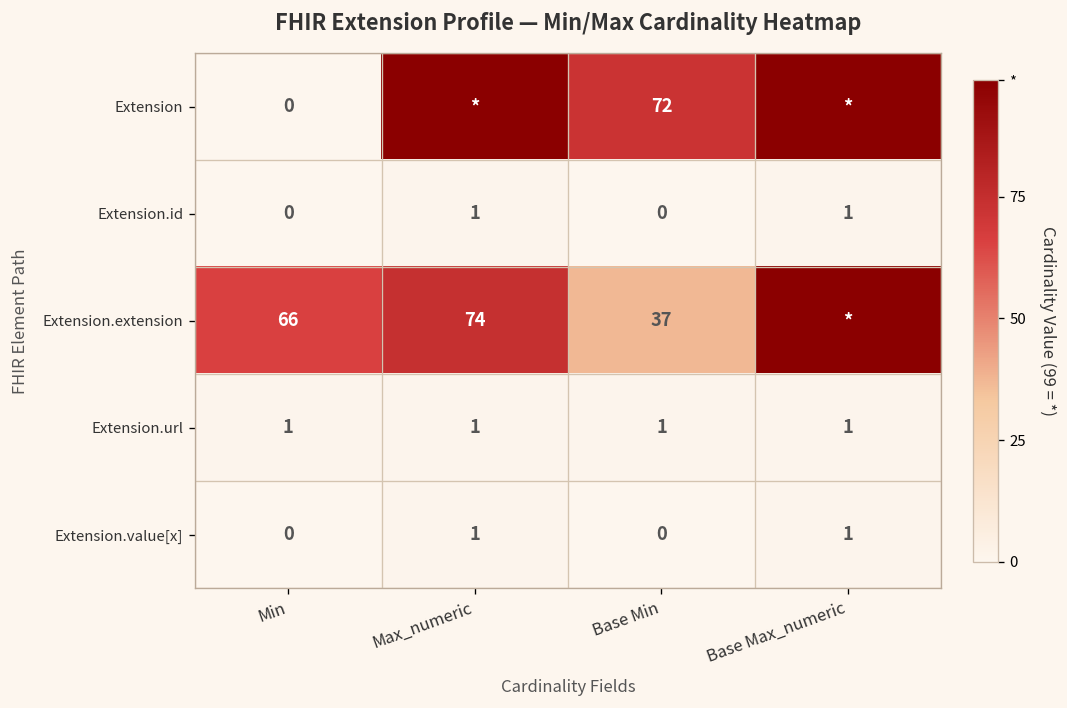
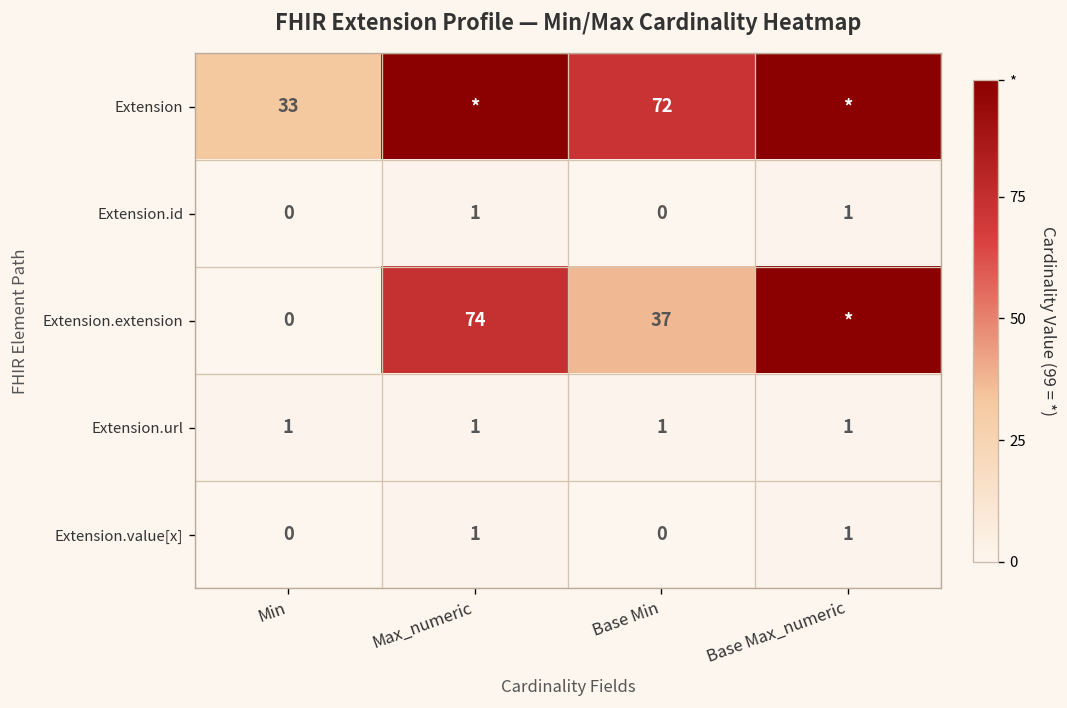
Extension, Min: 0 -> 33
Extension.extension, Min: 66 -> 0
